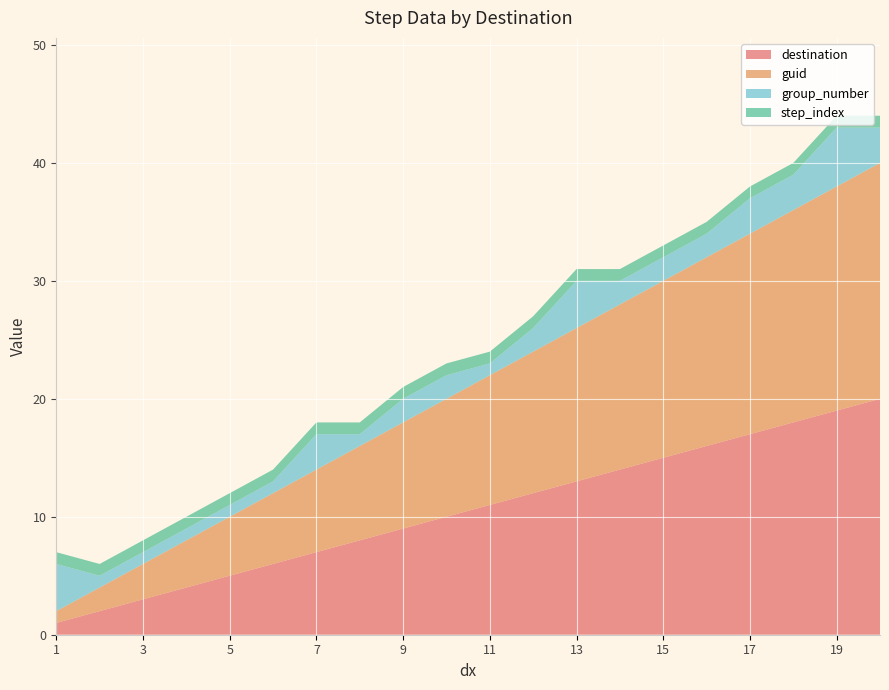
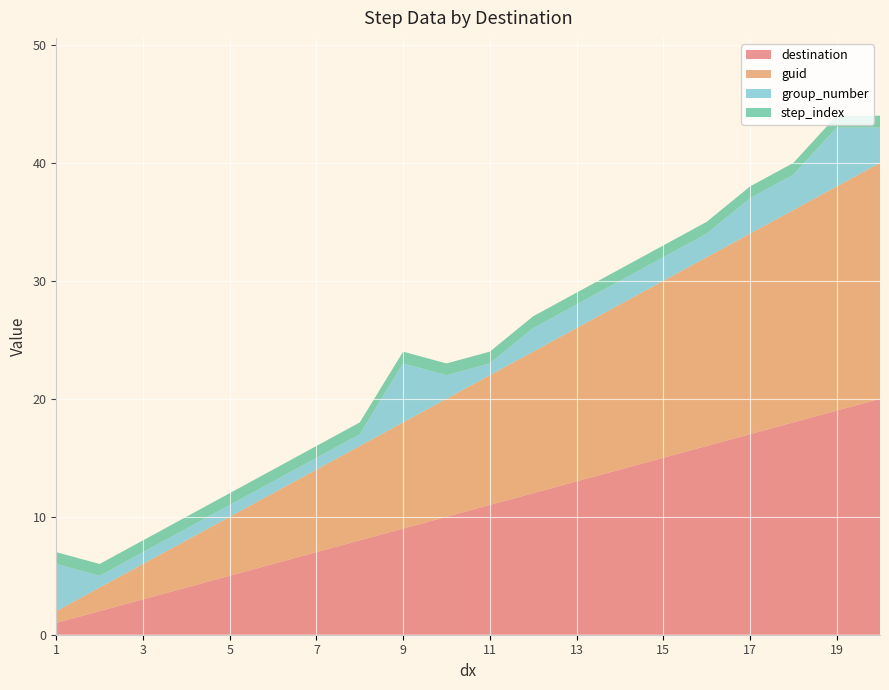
group_number, 7: 3 -> 1
group_number, 9: 2 -> 5
group_number, 13: 4 -> 2
